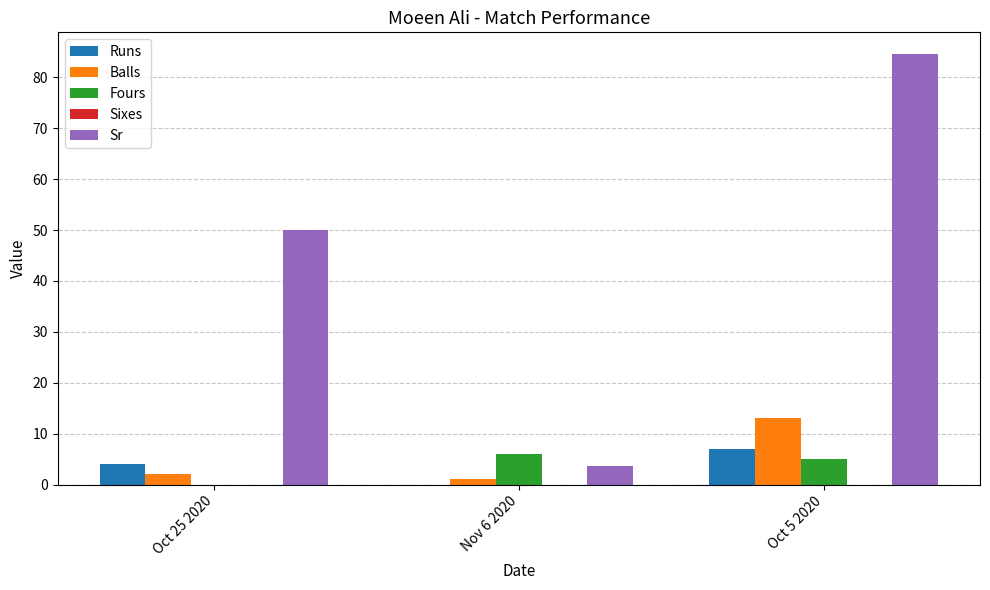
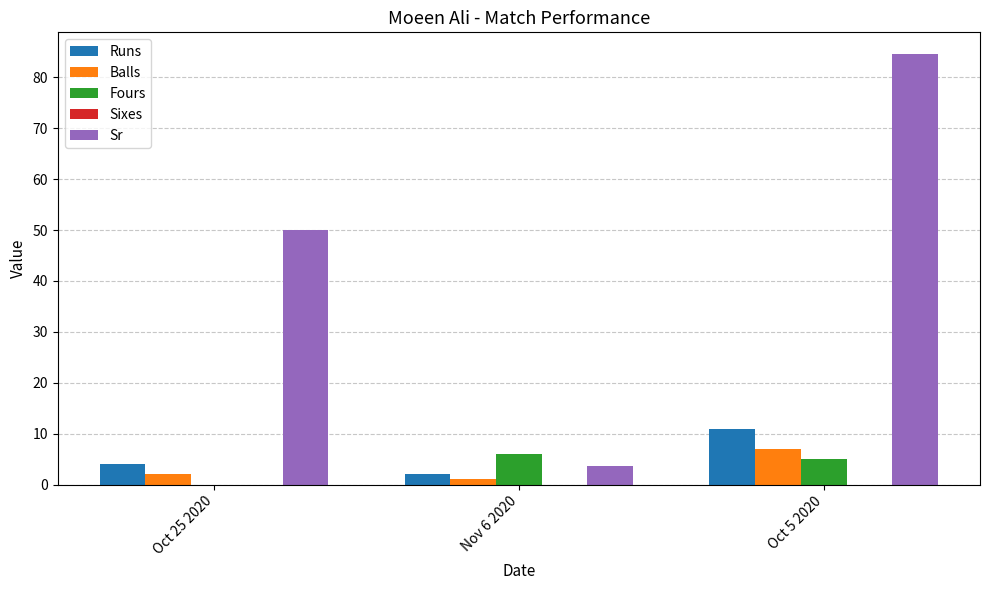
Runs, Nov 6 2020: 0 -> 2
Runs, Oct 5 2020: 7 -> 11
Balls, Oct 5 2020: 13 -> 7
